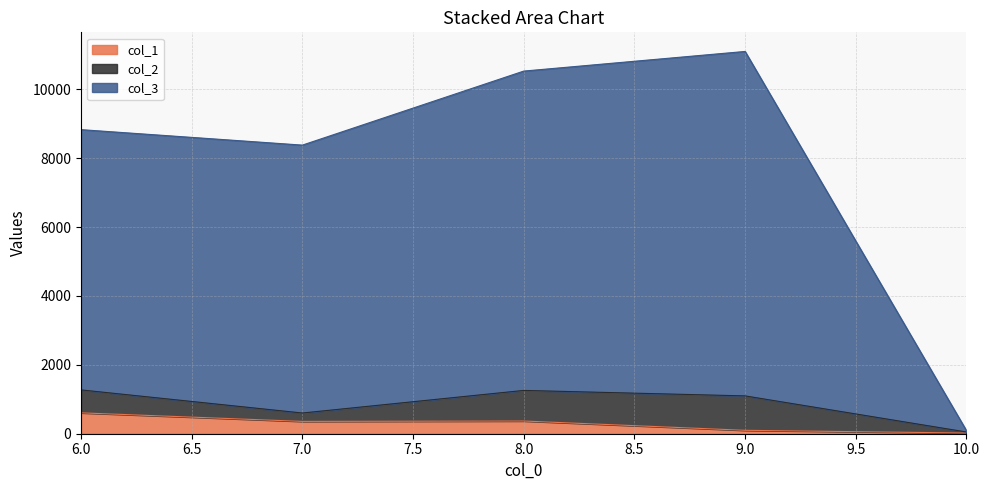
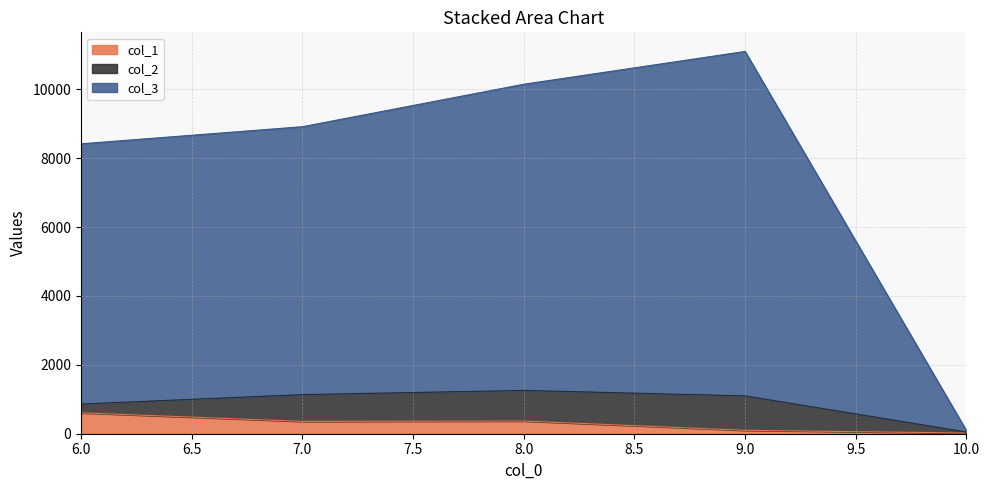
col_2, 6.0: 700 -> 300
col_2, 7.0: 200 -> 800
col_3, 8.0: 9300 -> 8900
